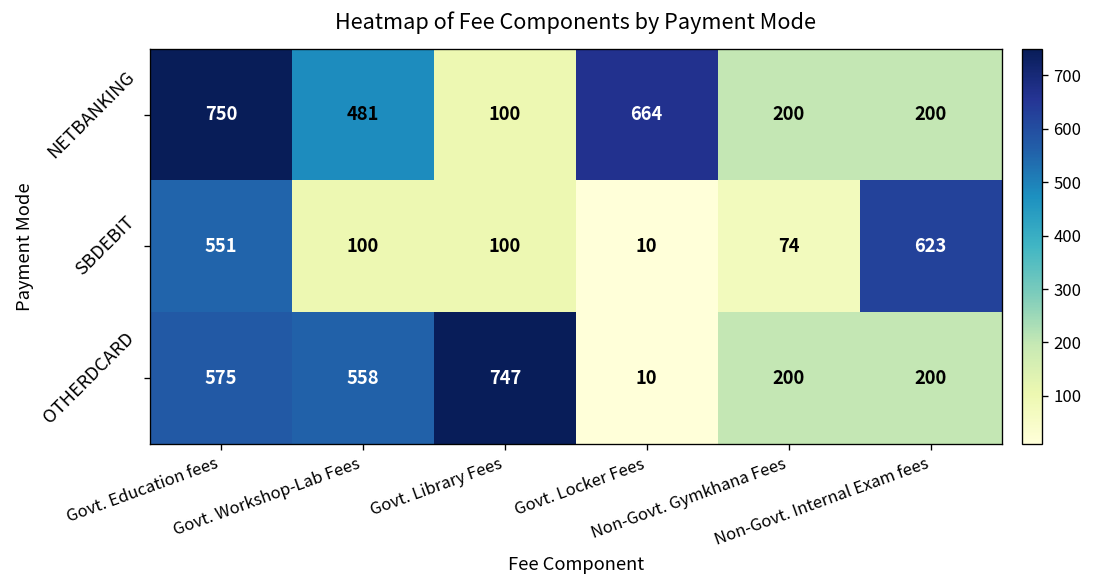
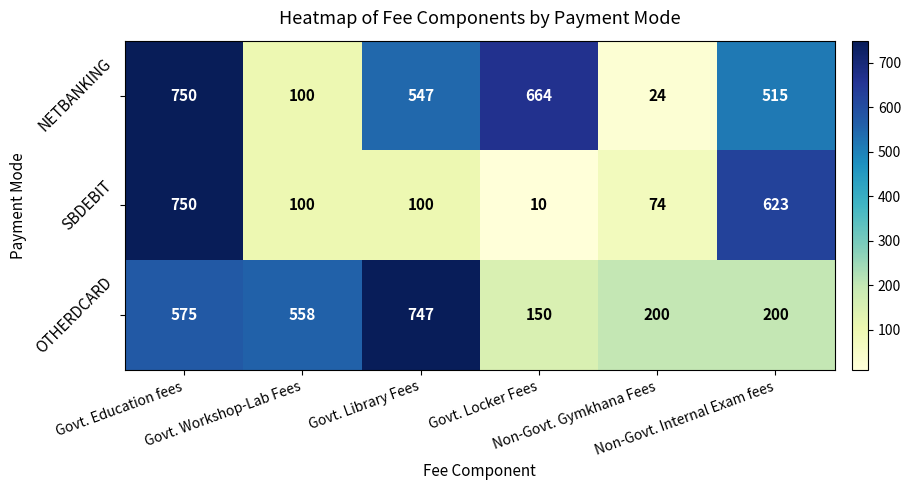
NETBANKING, Govt. Workshop-Lab Fees: 481 -> 100
NETBANKING, Govt. Library Fees: 100 -> 547
NETBANKING, Non-Govt. Gymkhana Fees: 200 -> 24
NETBANKING, Non-Govt. Internal Exam fees: 200 -> 515
SBDEBIT, Govt. Education fees: 551 -> 750
OTHERDCARD, Govt. Locker Fees: 10 -> 150
